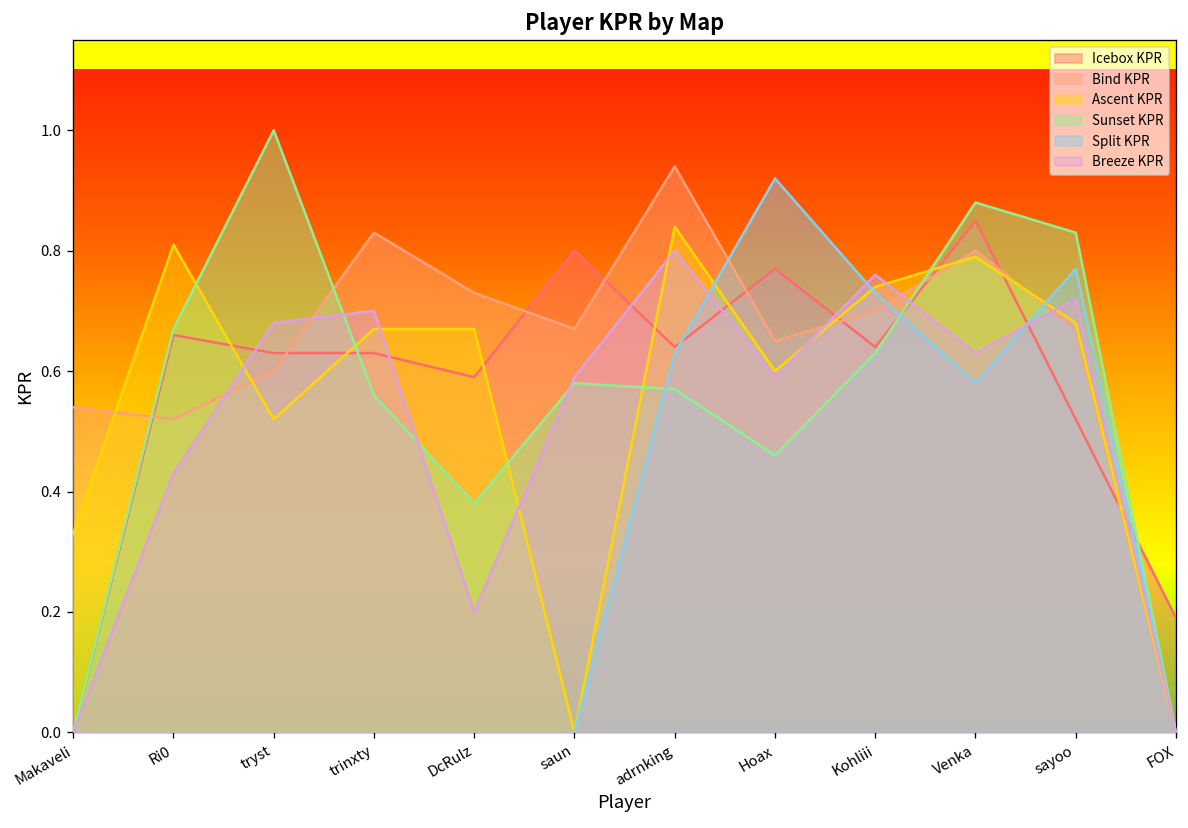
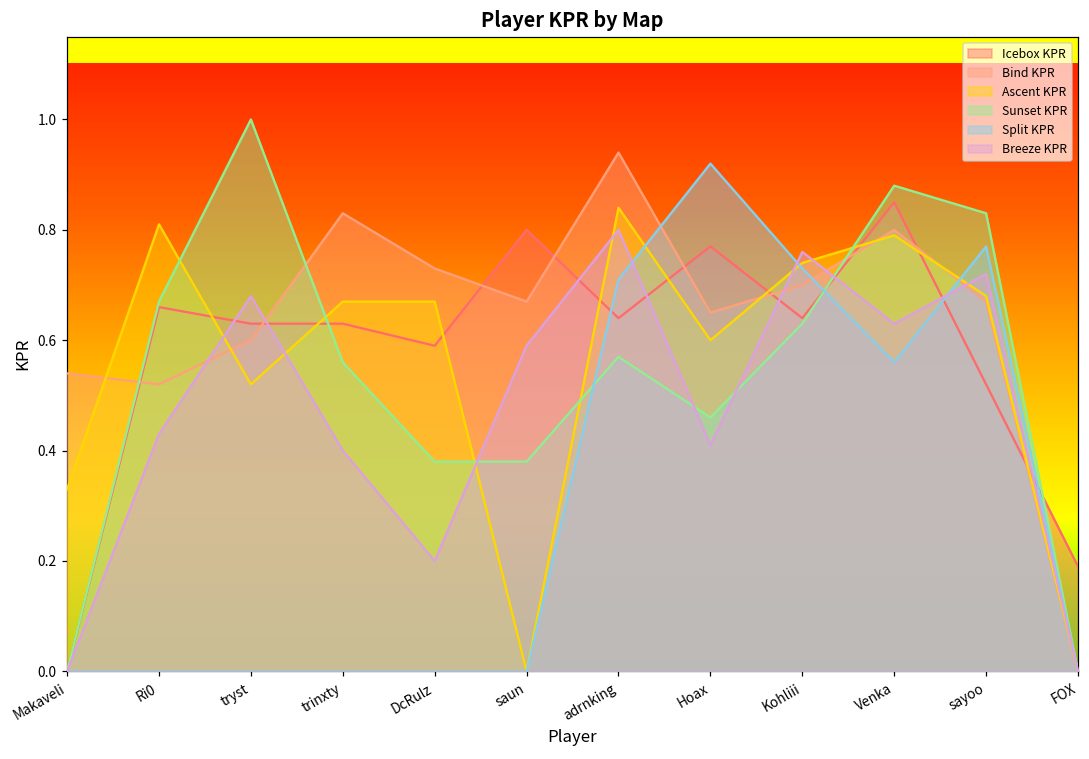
Breeze KPR, trinxty: 0.7 -> 0.4
Sunset KPR, saun: 0.58 -> 0.38
Split KPR, adrnking: 0.63 -> 0.71
Breeze KPR, Hoax: 0.59 -> 0.41
Split KPR, Venka: 0.58 -> 0.56
